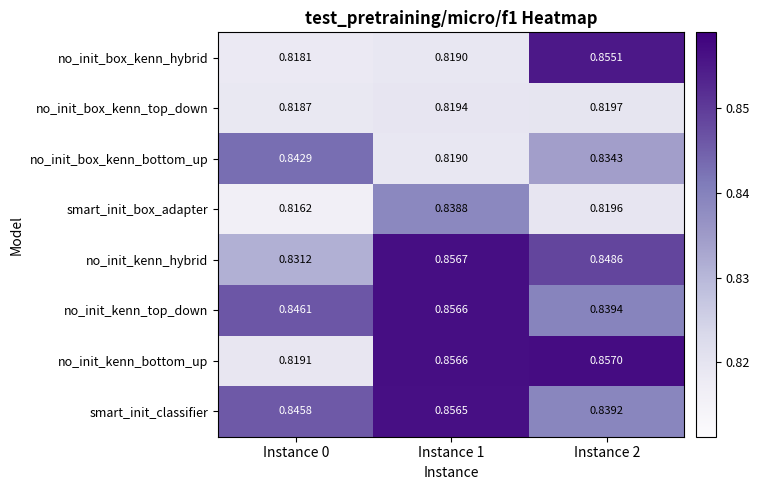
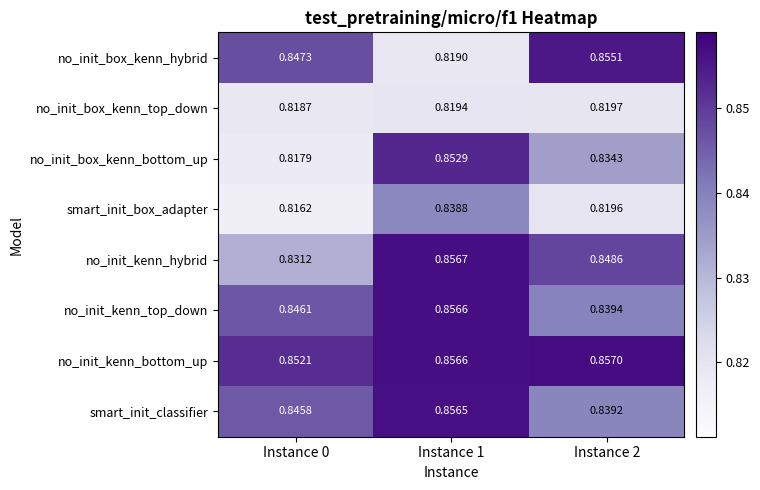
no_init_box_kenn_hybrid, Instance 0: 0.8181 -> 0.8473
no_init_box_kenn_bottom_up, Instance 0: 0.8429 -> 0.8179
no_init_box_kenn_bottom_up, Instance 1: 0.8190 -> 0.8529
no_init_kenn_bottom_up, Instance 0: 0.8191 -> 0.8521
